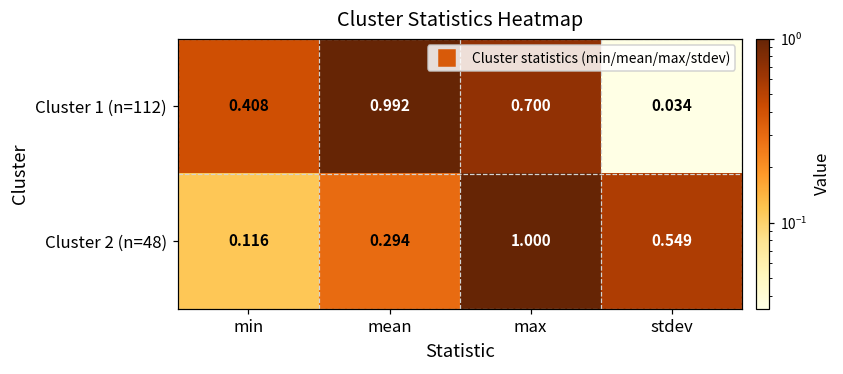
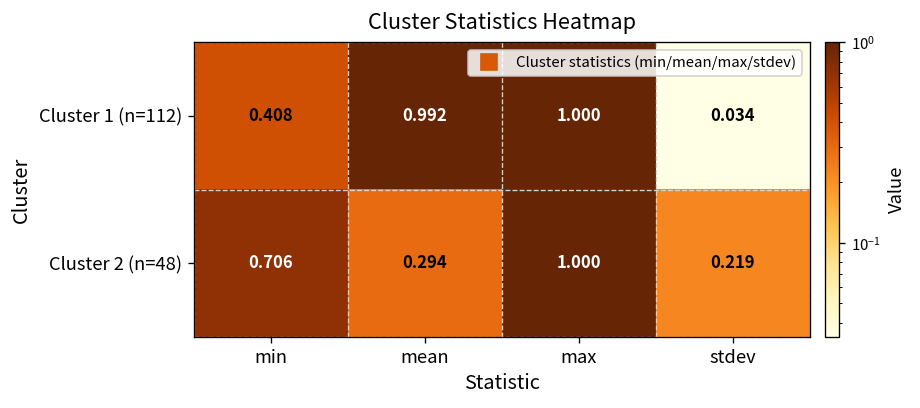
Cluster 1 (n=112), max: 0.700 -> 1.000
Cluster 2 (n=48), min: 0.116 -> 0.706
Cluster 2 (n=48), stdev: 0.549 -> 0.219
